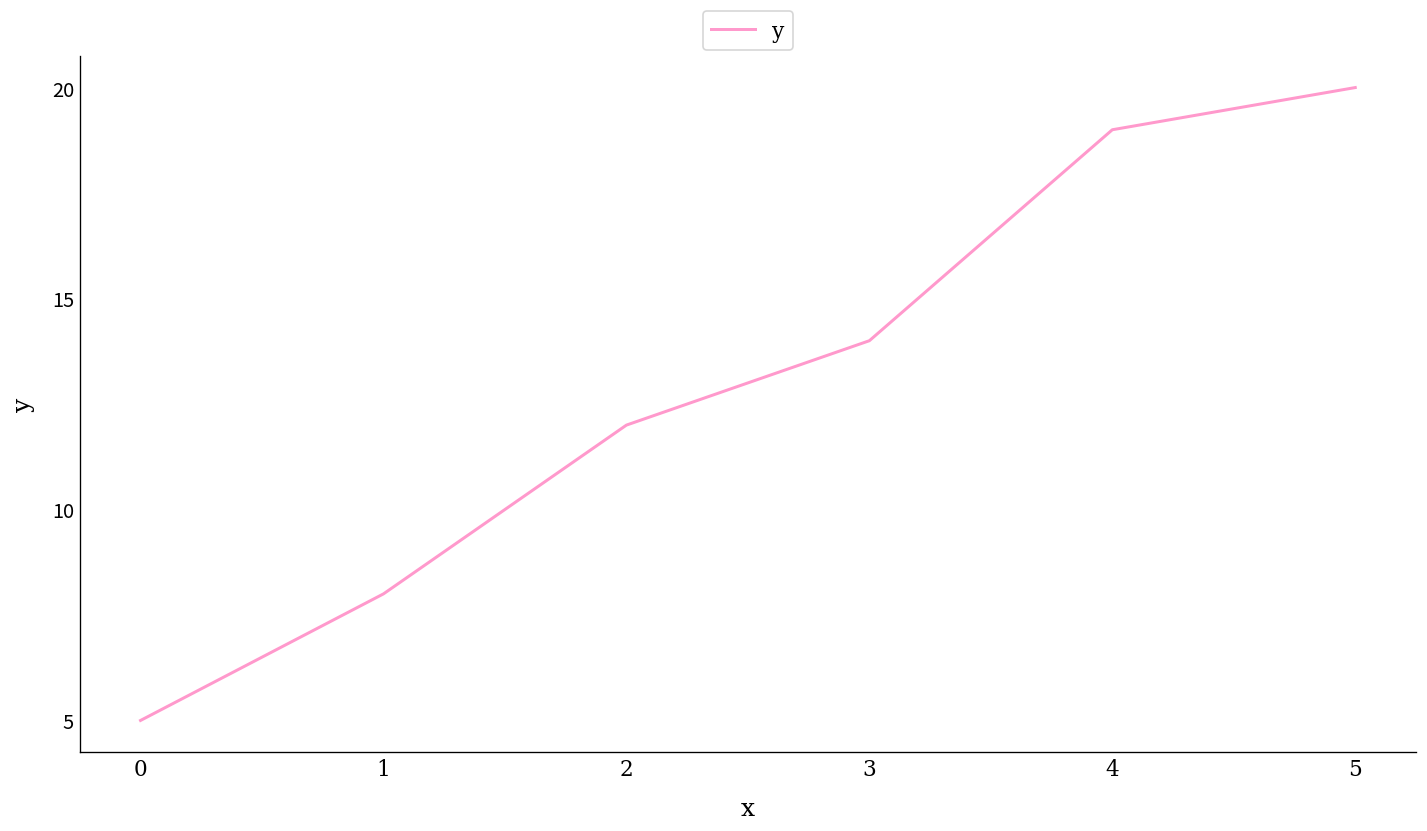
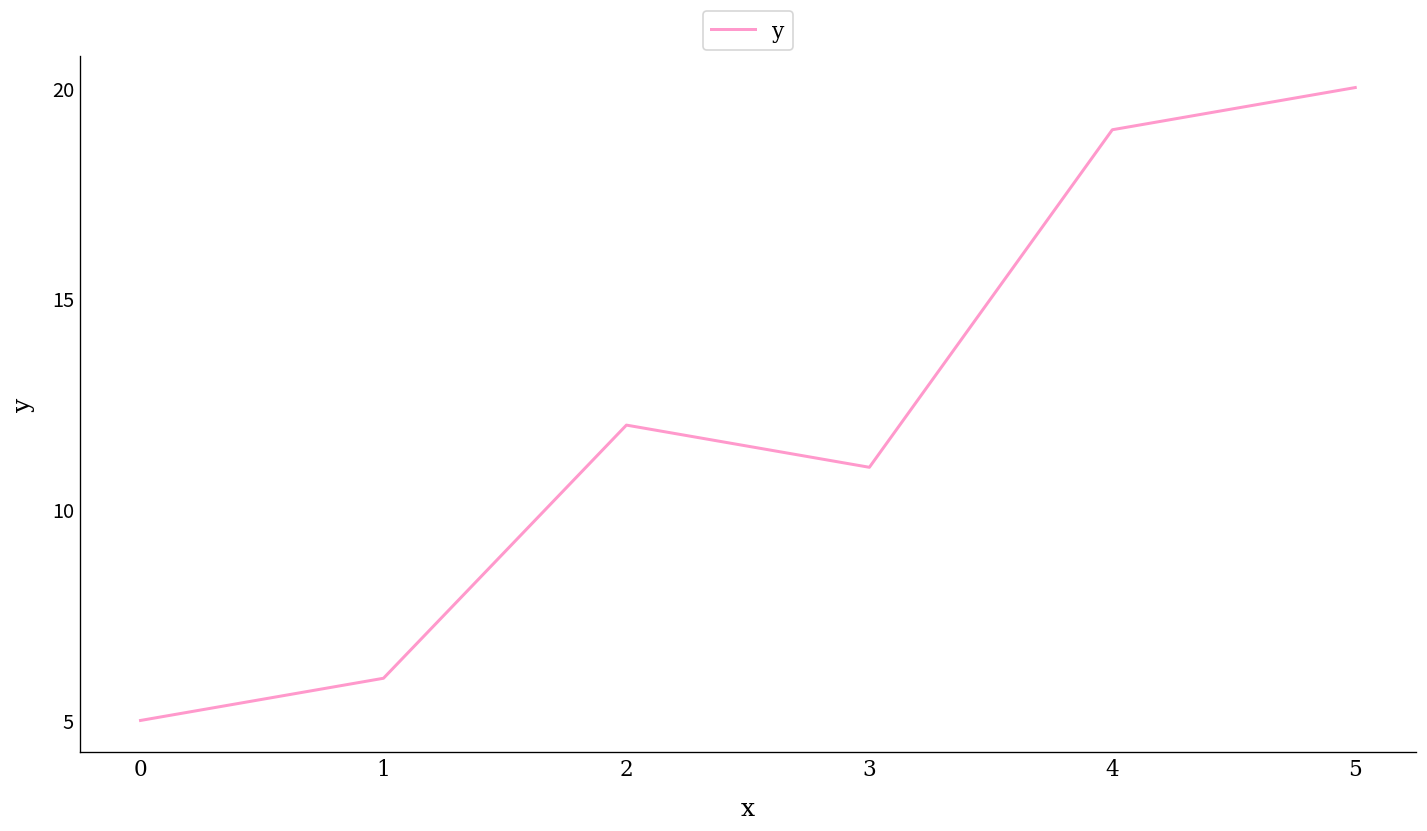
1: 8 -> 6
3: 14 -> 11
